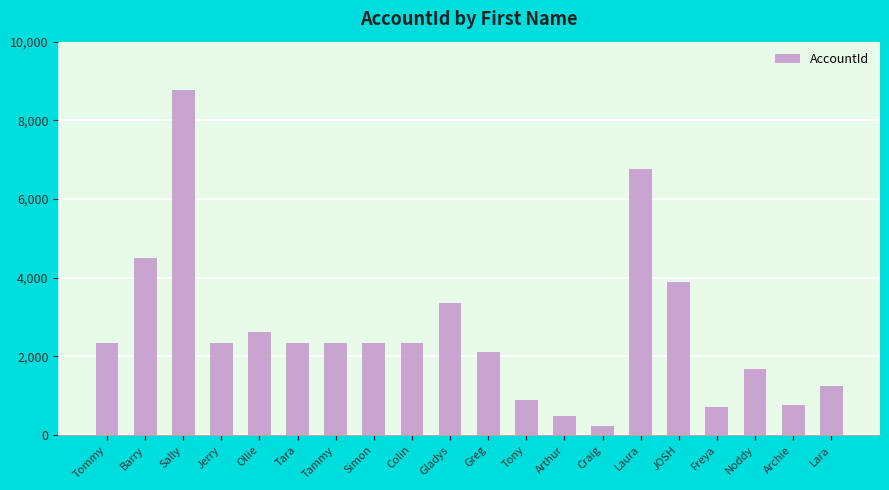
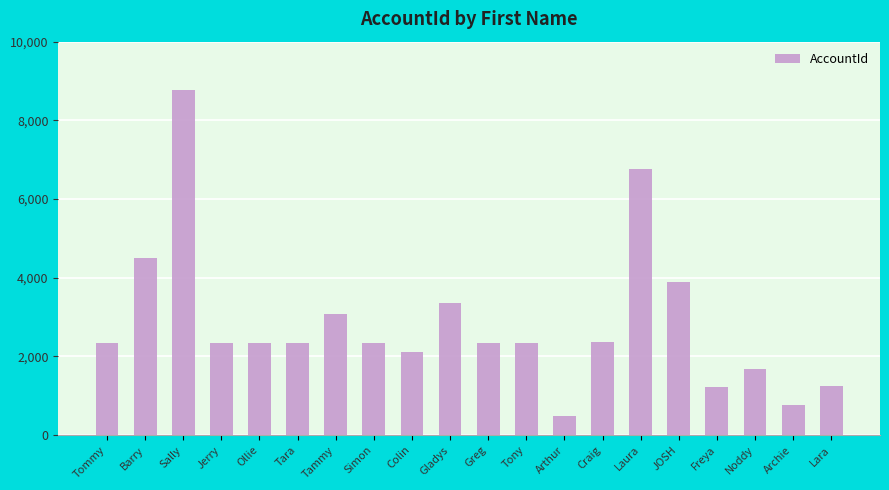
Ollie: 2,600 -> 2,300
Tammy: 2,300 -> 3,100
Colin: 2,400 -> 2,100
Greg: 2,100 -> 2,400
Tony: 900 -> 2,400
Craig: 200 -> 2,400
Freya: 700 -> 1,200
